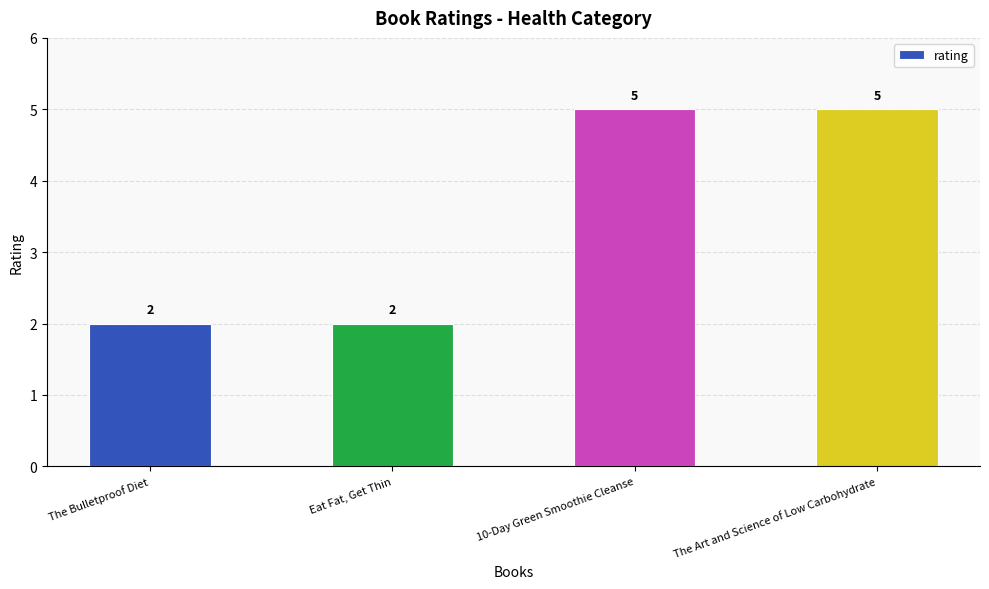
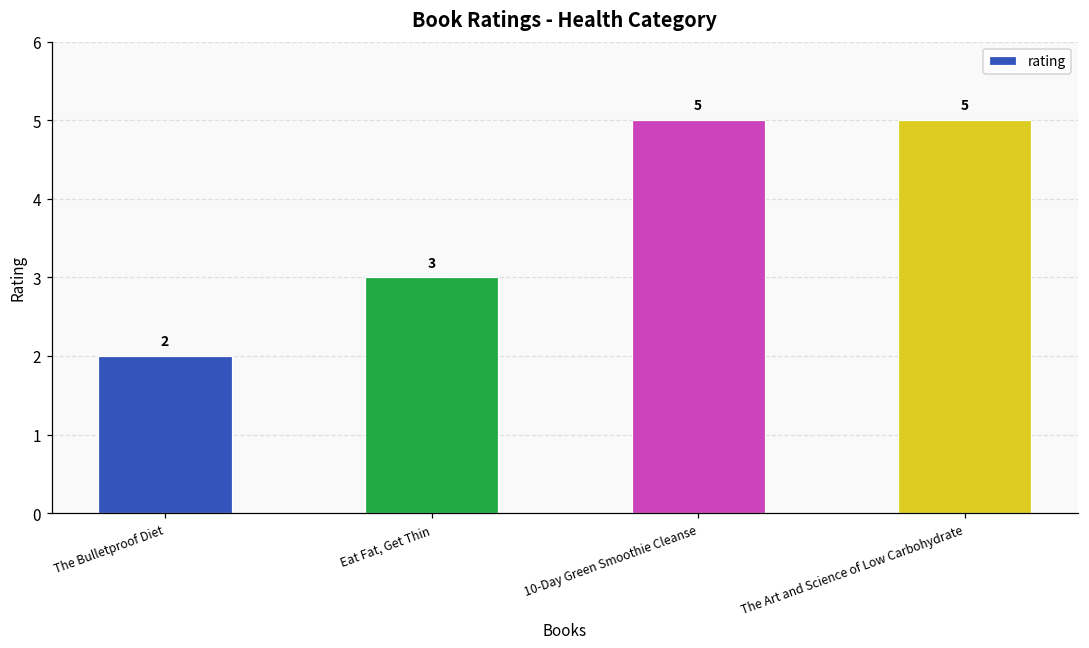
Eat Fat, Get Thin: 2 -> 3
